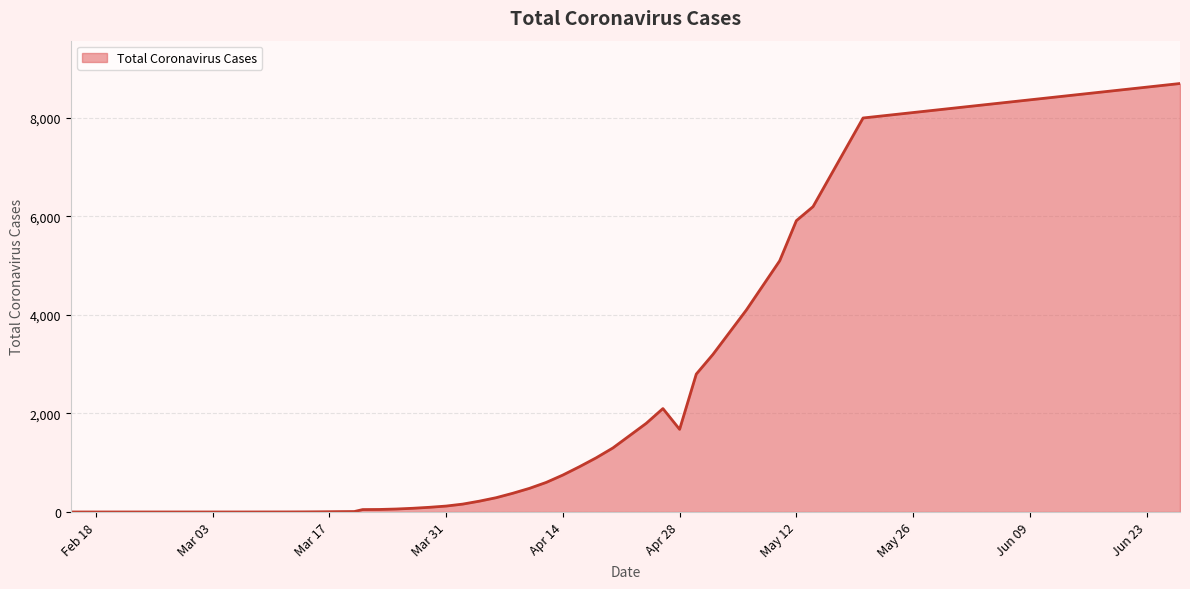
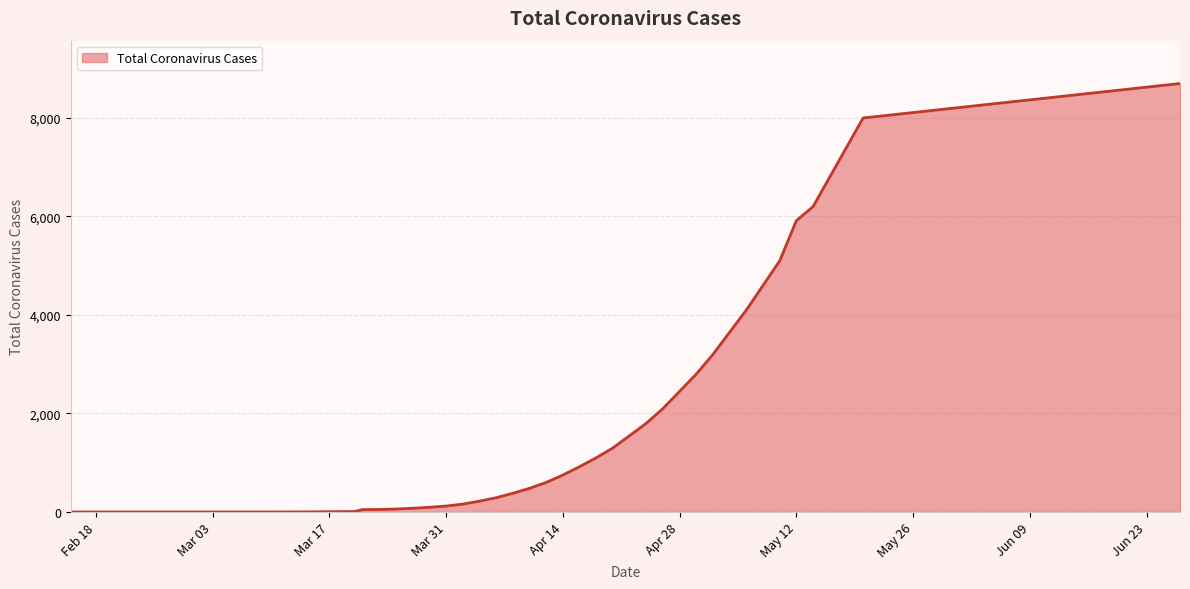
Apr 28: 1,700 -> 2,500
